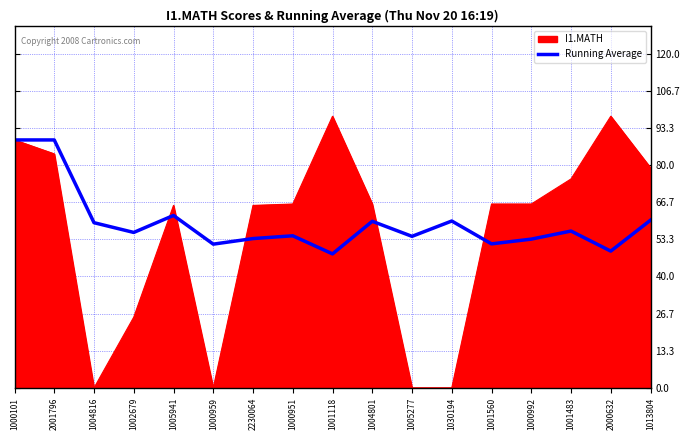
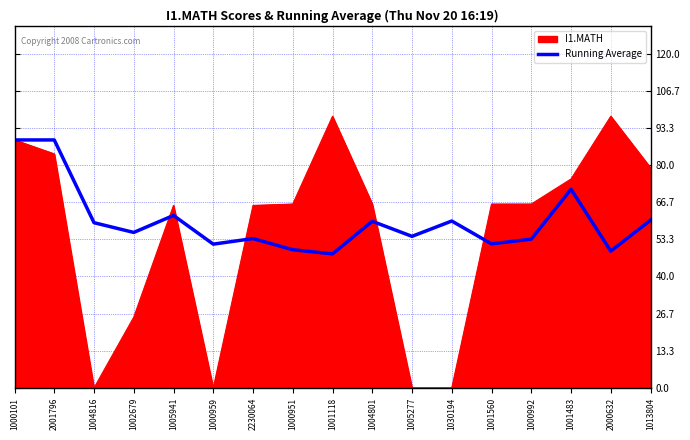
Running Average, 1000951: 55 -> 50
Running Average, 1001483: 56 -> 71
